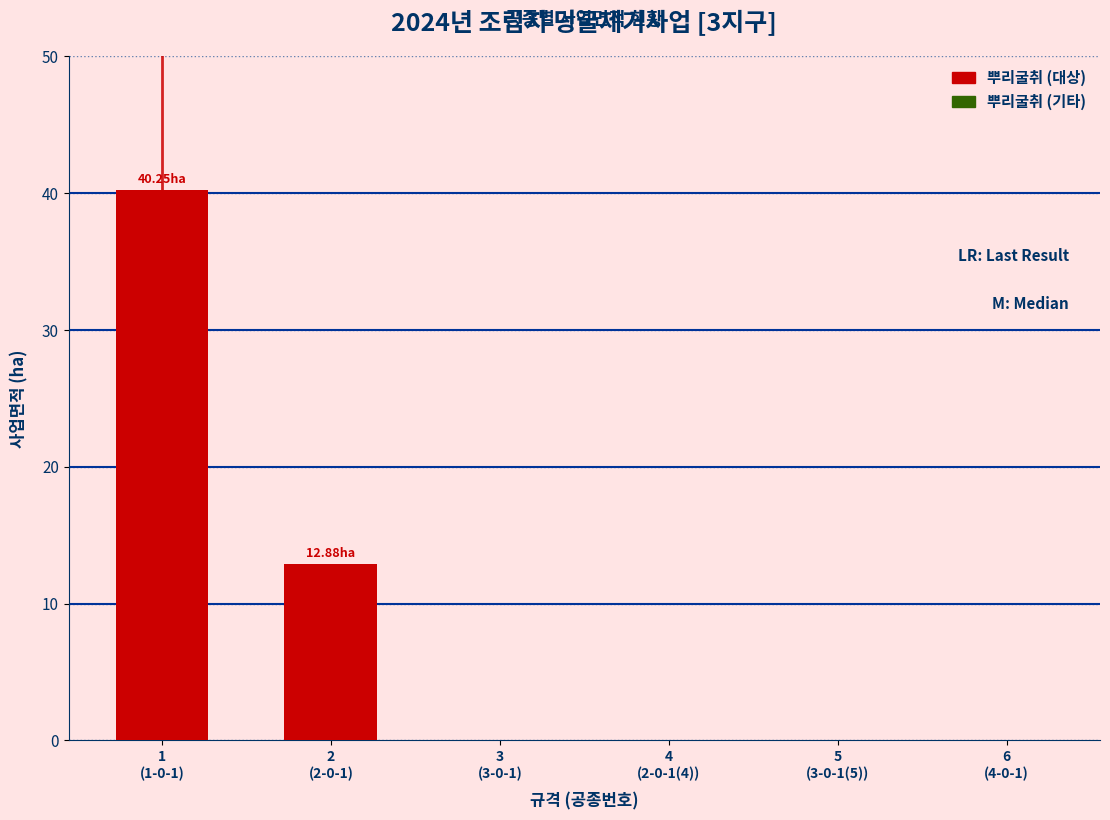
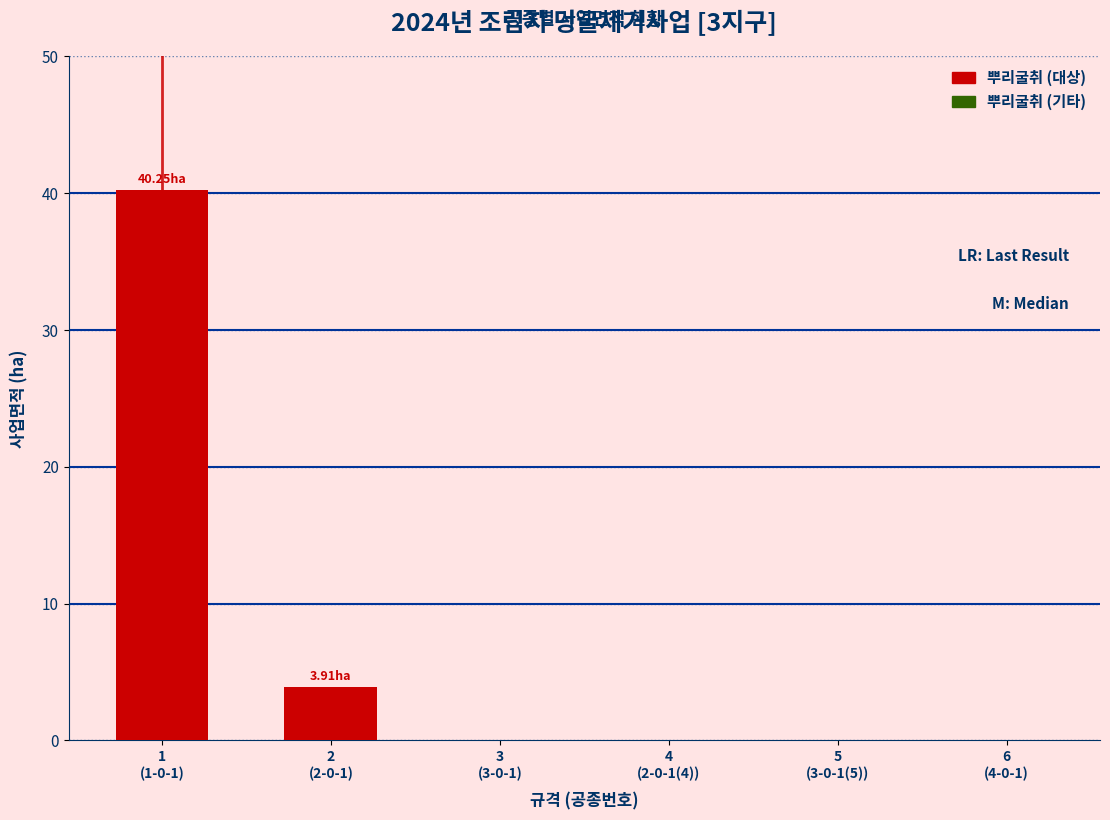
2 (2-0-1): 12.88 -> 3.91
